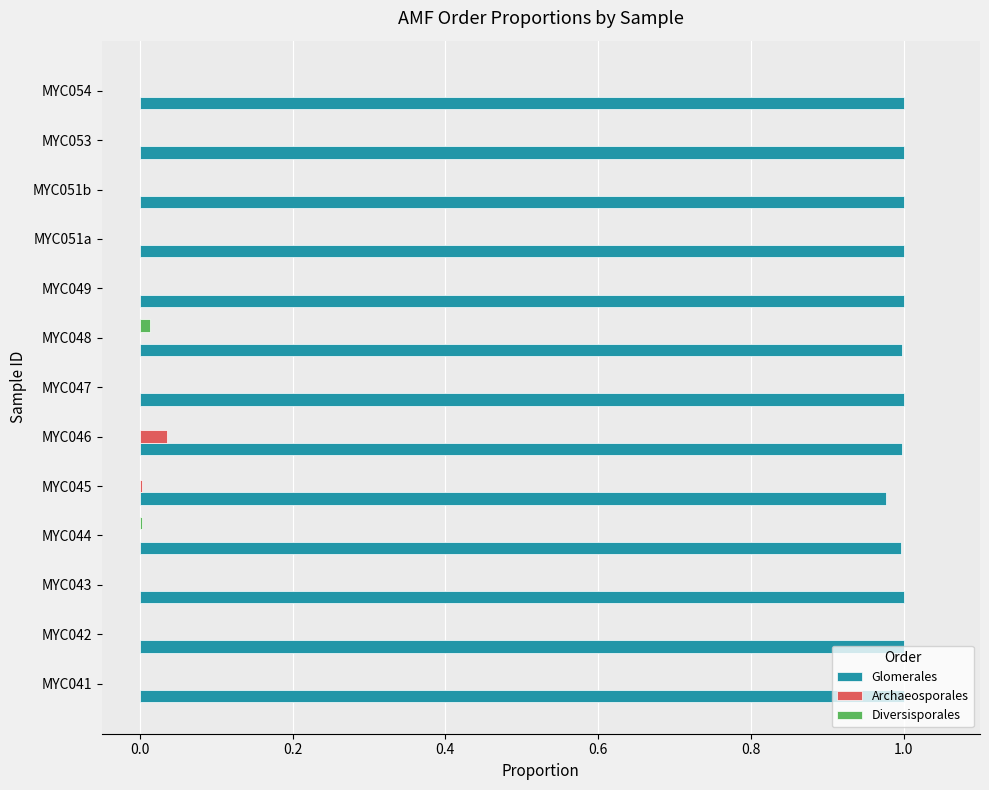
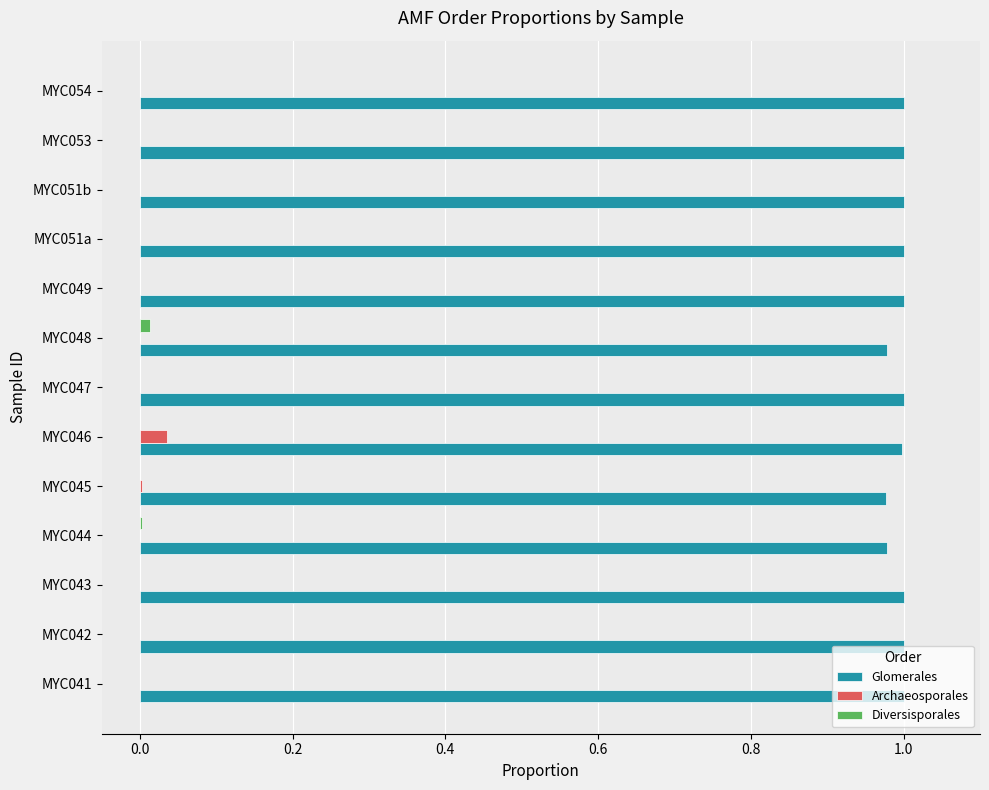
Glomerales, MYC048: 1.00 -> 0.98
Glomerales, MYC044: 1.00 -> 0.98
